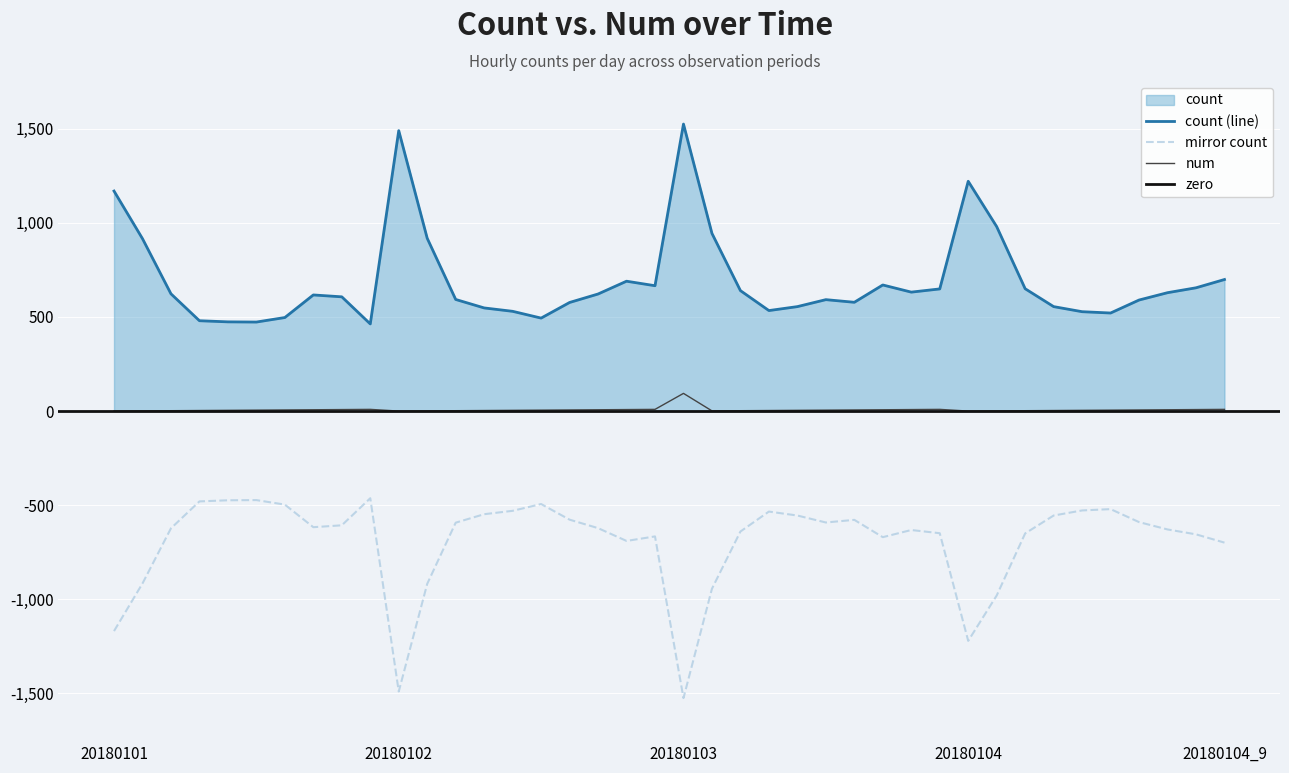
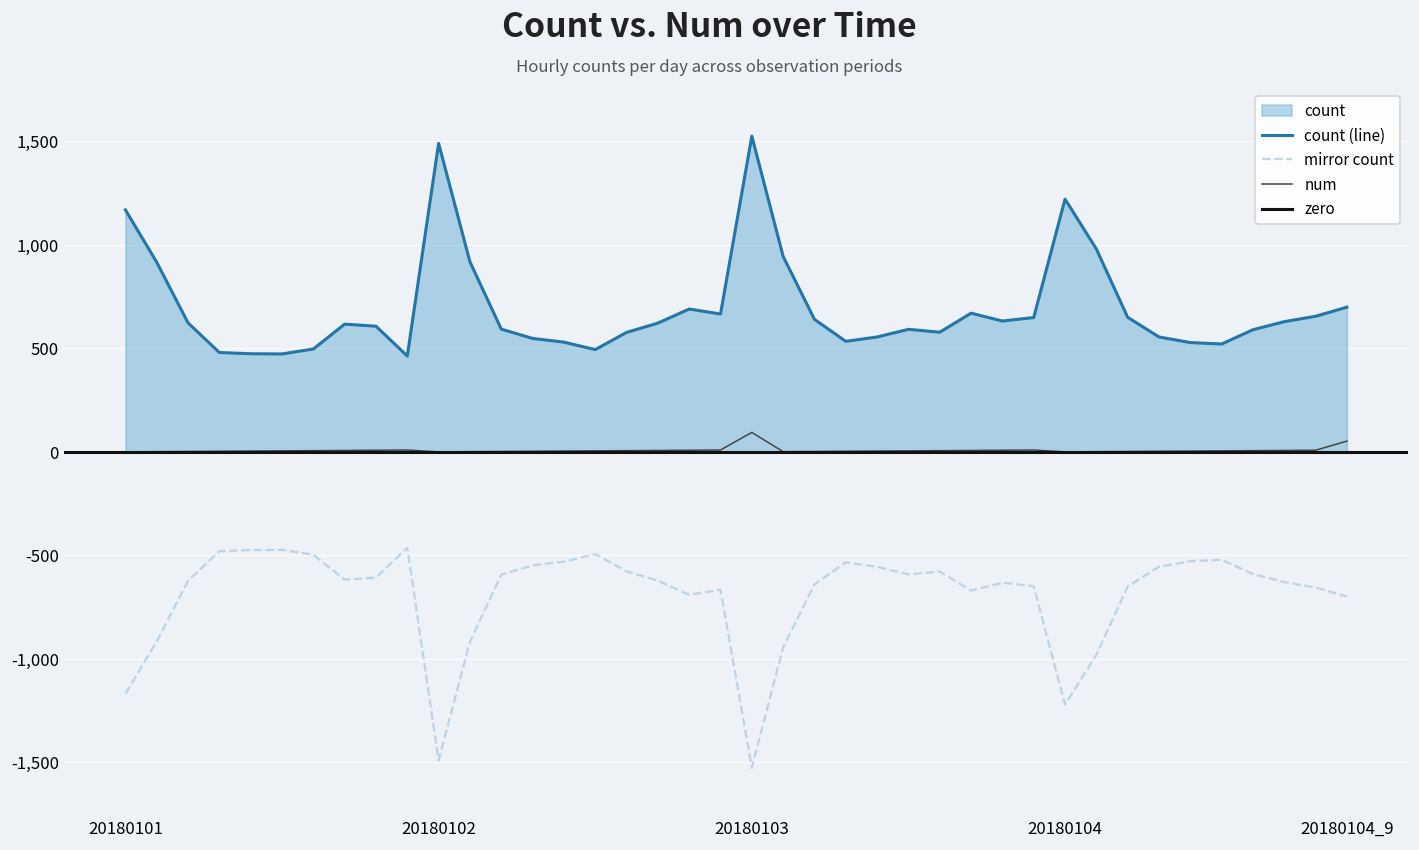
num, 20180104_9: 10 -> 50
